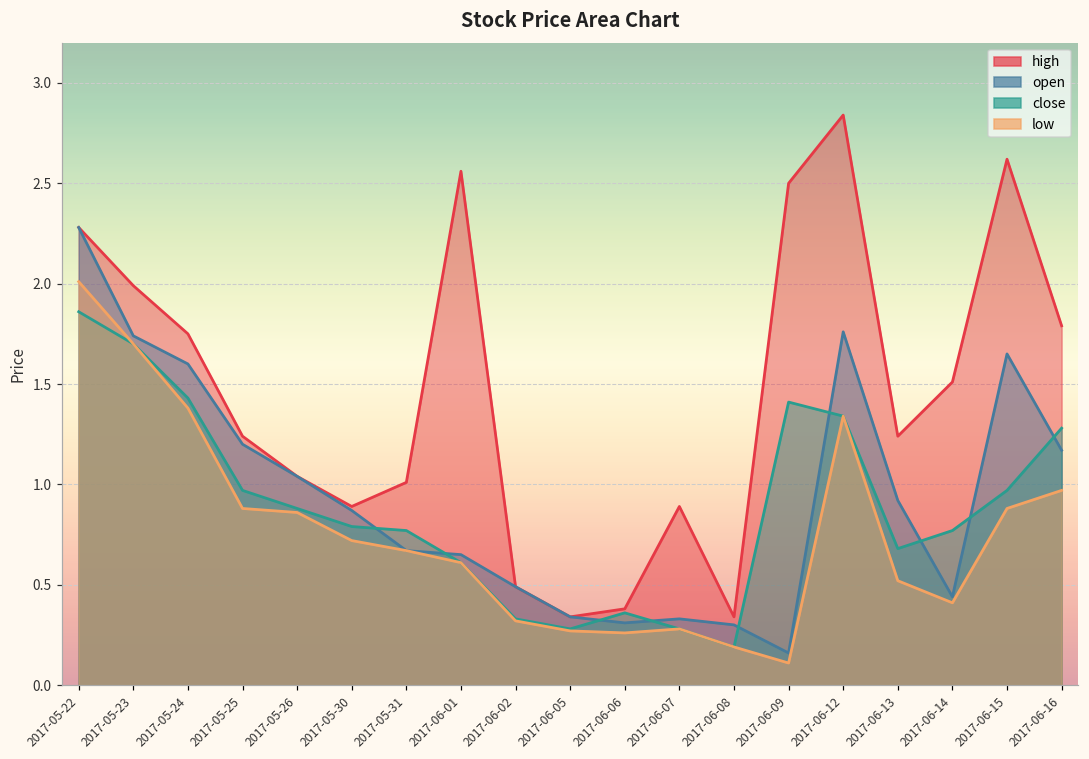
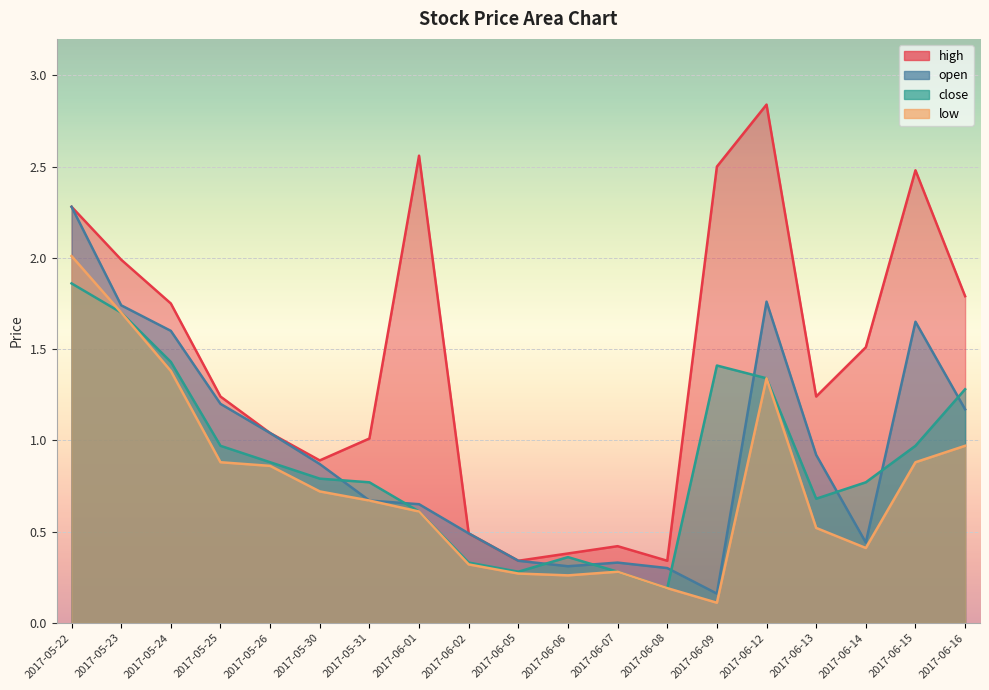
high, 2017-06-07: 0.89 -> 0.42
high, 2017-06-15: 2.62 -> 2.48
